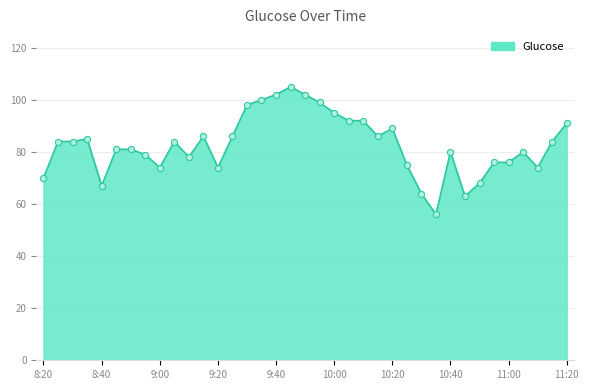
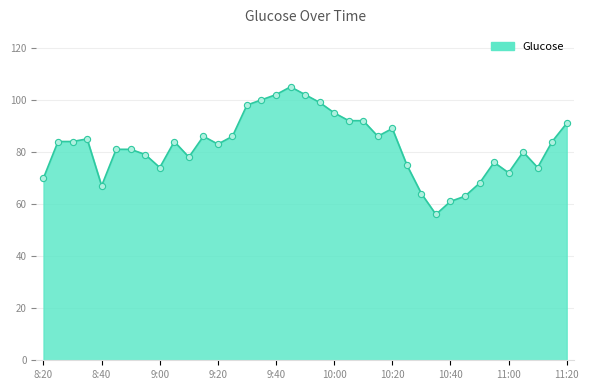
9:20: 74 -> 83
10:40: 80 -> 61
11:00: 76 -> 72
